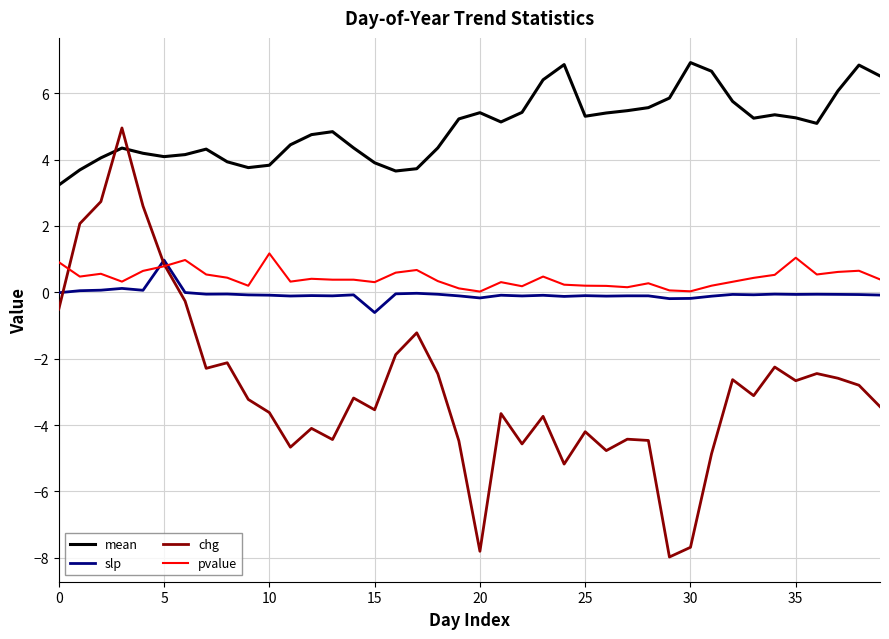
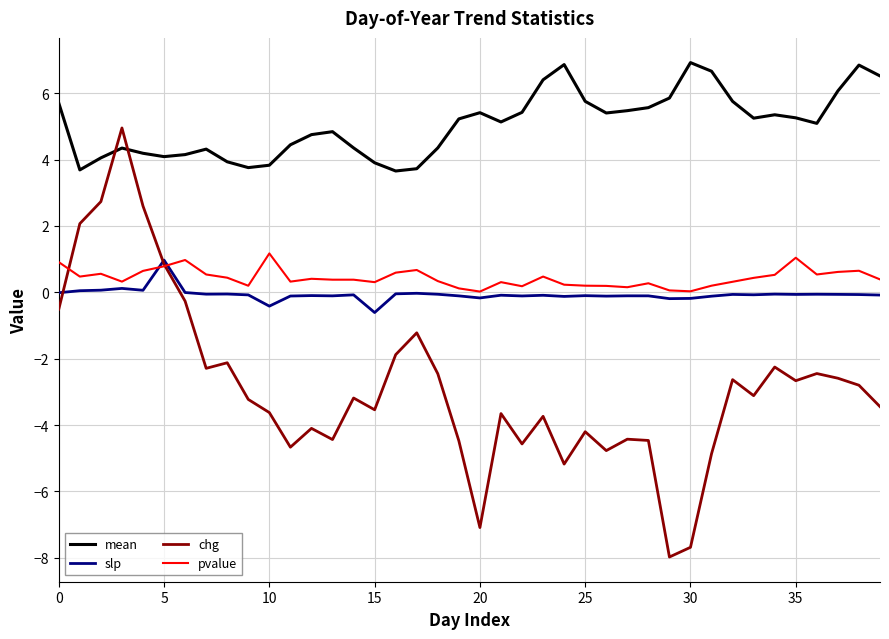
mean, 0: 3.2 -> 5.7
slp, 10: -0.1 -> -0.4
chg, 20: -7.8 -> -7.1
mean, 25: 5.3 -> 5.8
